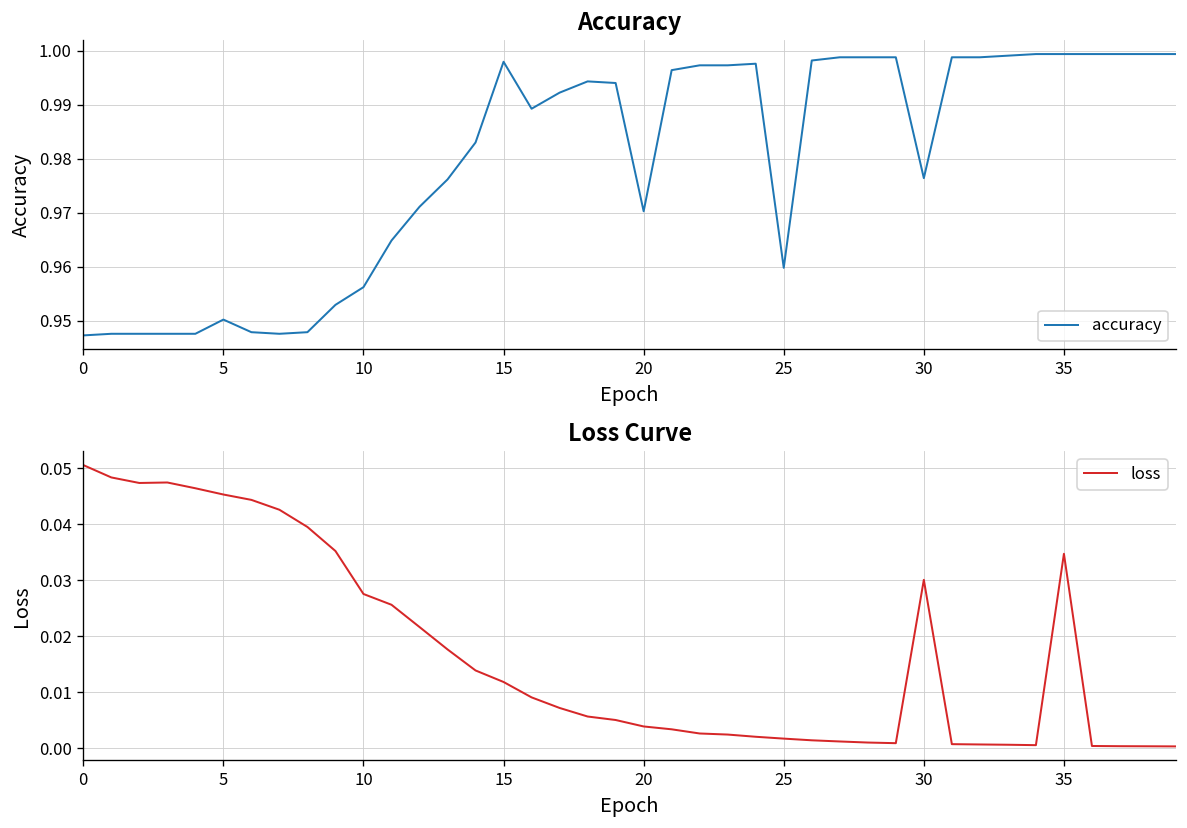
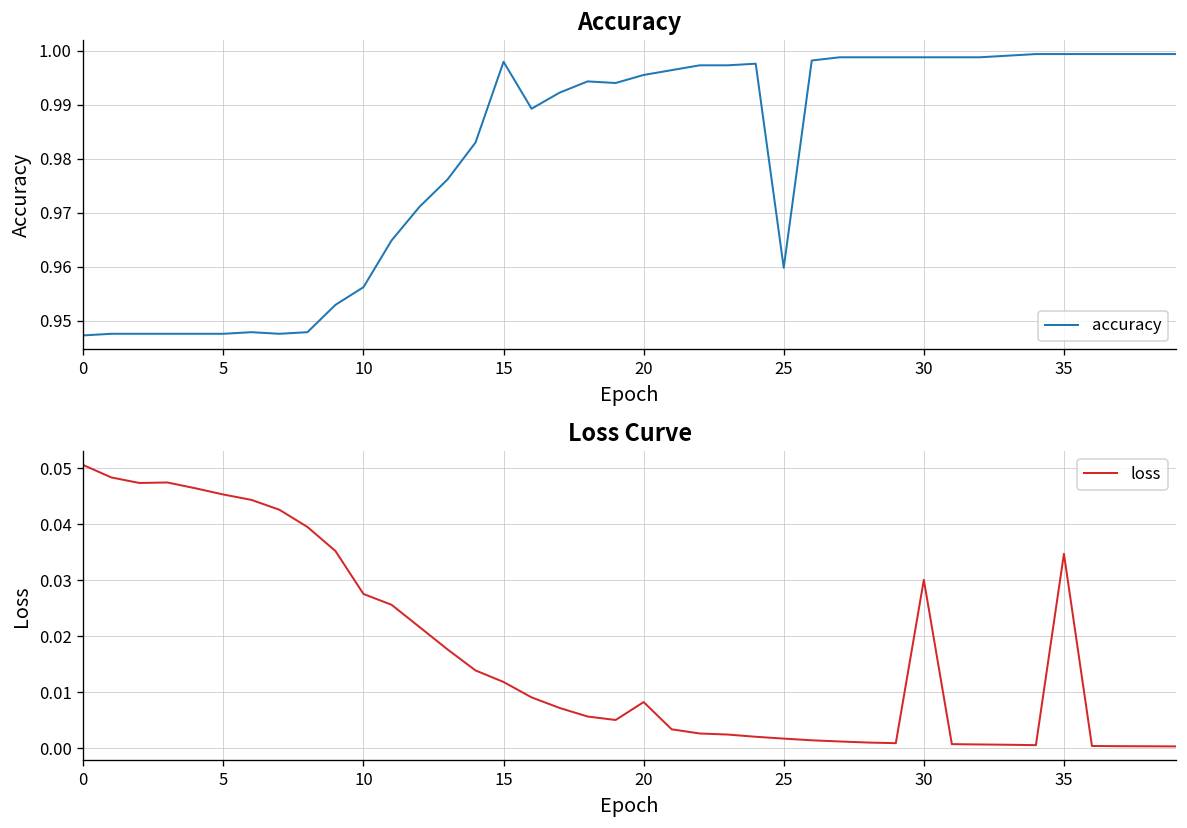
Accuracy, 5: 0.950 -> 0.948
Accuracy, 20: 0.970 -> 0.996
Accuracy, 30: 0.976 -> 0.999
Loss Curve, 20: 0.004 -> 0.008
